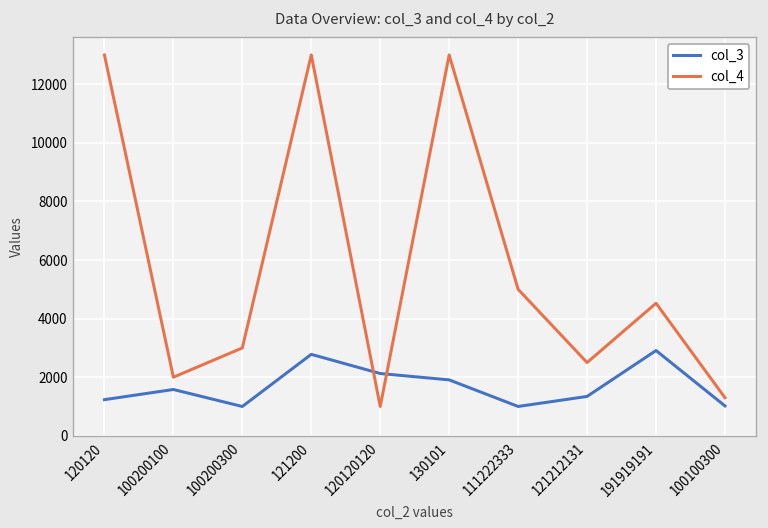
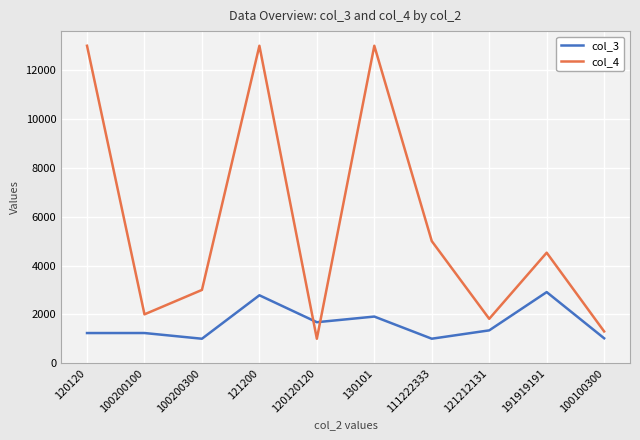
col_3, 100200100: 1600 -> 1200
col_3, 120120120: 2100 -> 1700
col_4, 121212131: 2500 -> 1800
